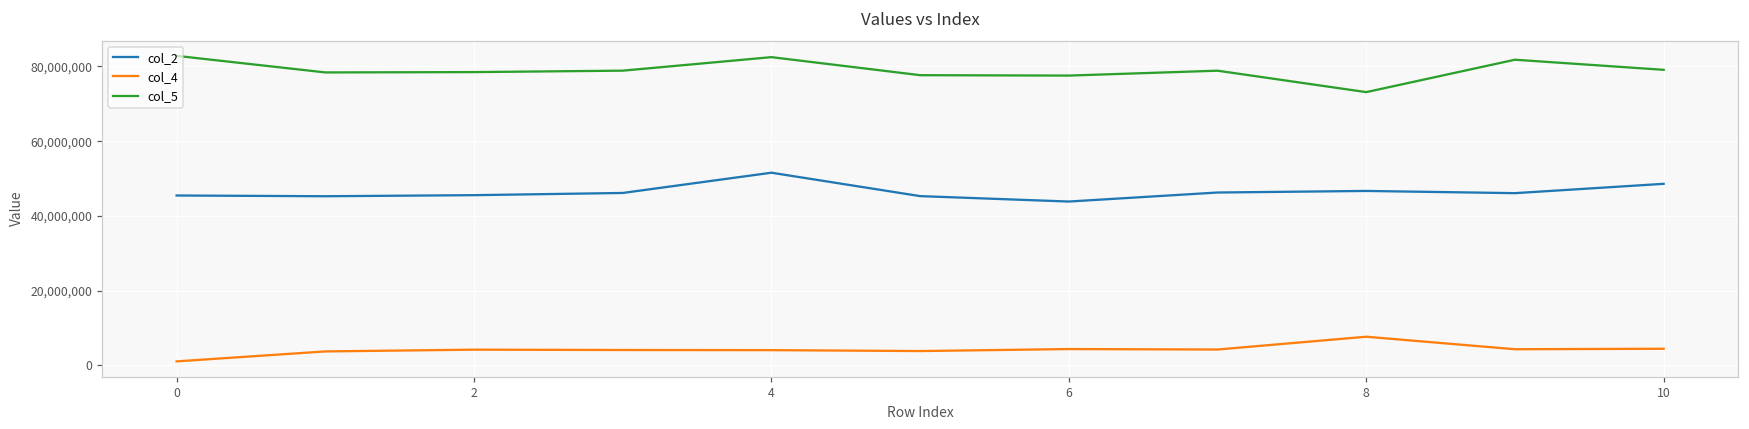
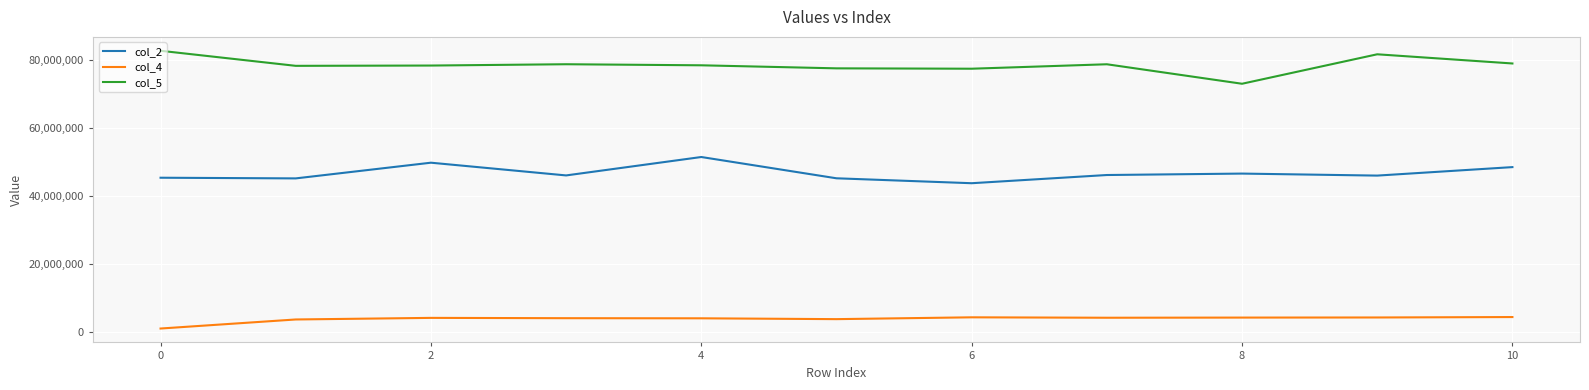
col_2, 2: 46,000,000 -> 50,000,000
col_5, 4: 83,000,000 -> 79,000,000
col_4, 8: 8,000,000 -> 4,000,000
